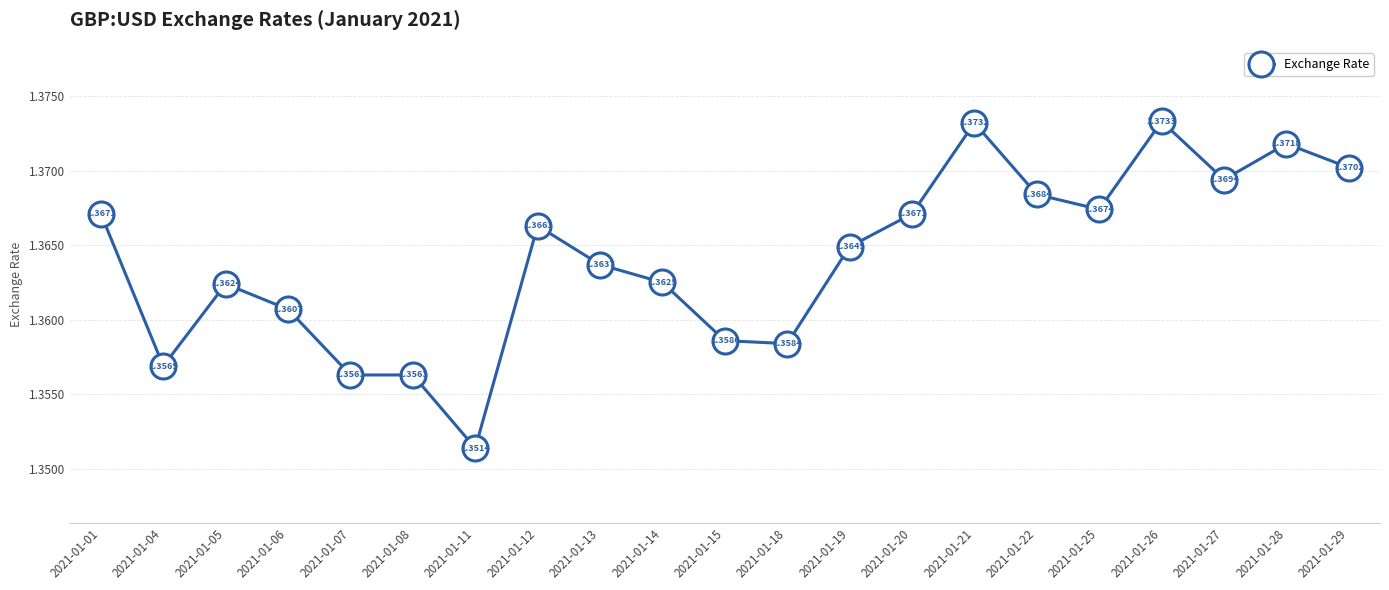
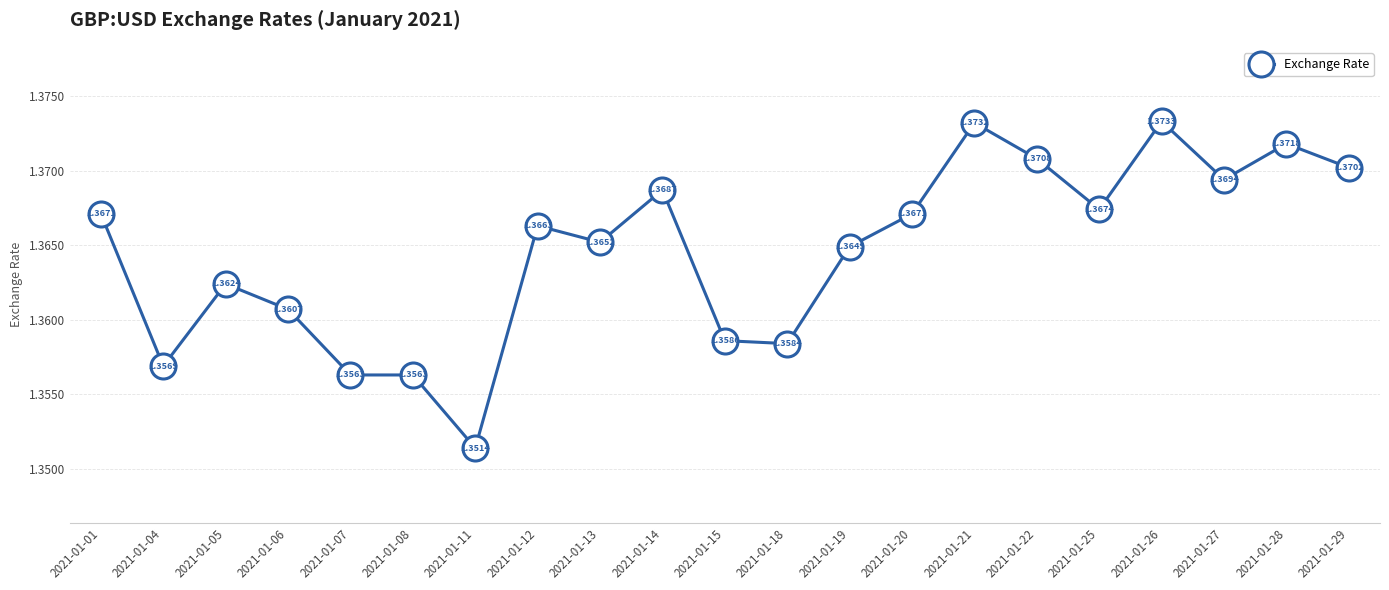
2021-01-13: 1.3637 -> 1.3652
2021-01-14: 1.3625 -> 1.3687
2021-01-22: 1.3684 -> 1.3708
